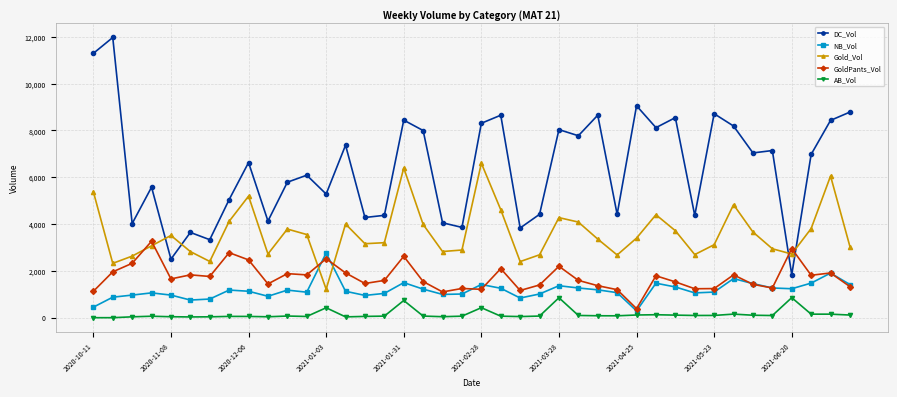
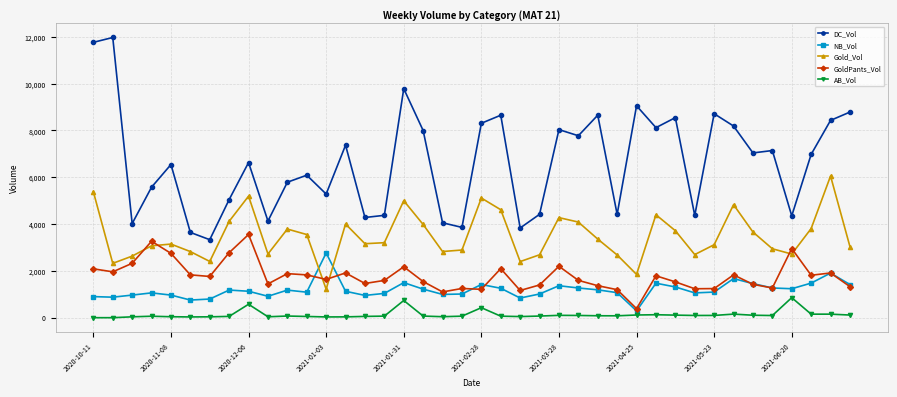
DC_Vol, 2020-10-11: 11,300 -> 11,800
NB_Vol, 2020-10-11: 500 -> 900
GoldPants_Vol, 2020-10-11: 1,100 -> 2,100
DC_Vol, 2020-11-08: 2,500 -> 6,500
Gold_Vol, 2020-11-08: 3,500 -> 3,100
GoldPants_Vol, 2020-11-08: 1,700 -> 2,700
GoldPants_Vol, 2020-12-06: 2,500 -> 3,600
AB_Vol, 2020-12-06: 100 -> 600
GoldPants_Vol, 2021-01-03: 2,500 -> 1,600
AB_Vol, 2021-01-03: 400 -> 0
DC_Vol, 2021-01-31: 8,400 -> 9,800
Gold_Vol, 2021-01-31: 6,400 -> 5,000
GoldPants_Vol, 2021-01-31: 2,600 -> 2,200
Gold_Vol, 2021-02-28: 6,600 -> 5,100
AB_Vol, 2021-03-28: 900 -> 100
Gold_Vol, 2021-04-25: 3,400 -> 1,800
DC_Vol, 2021-06-20: 1,800 -> 4,400
